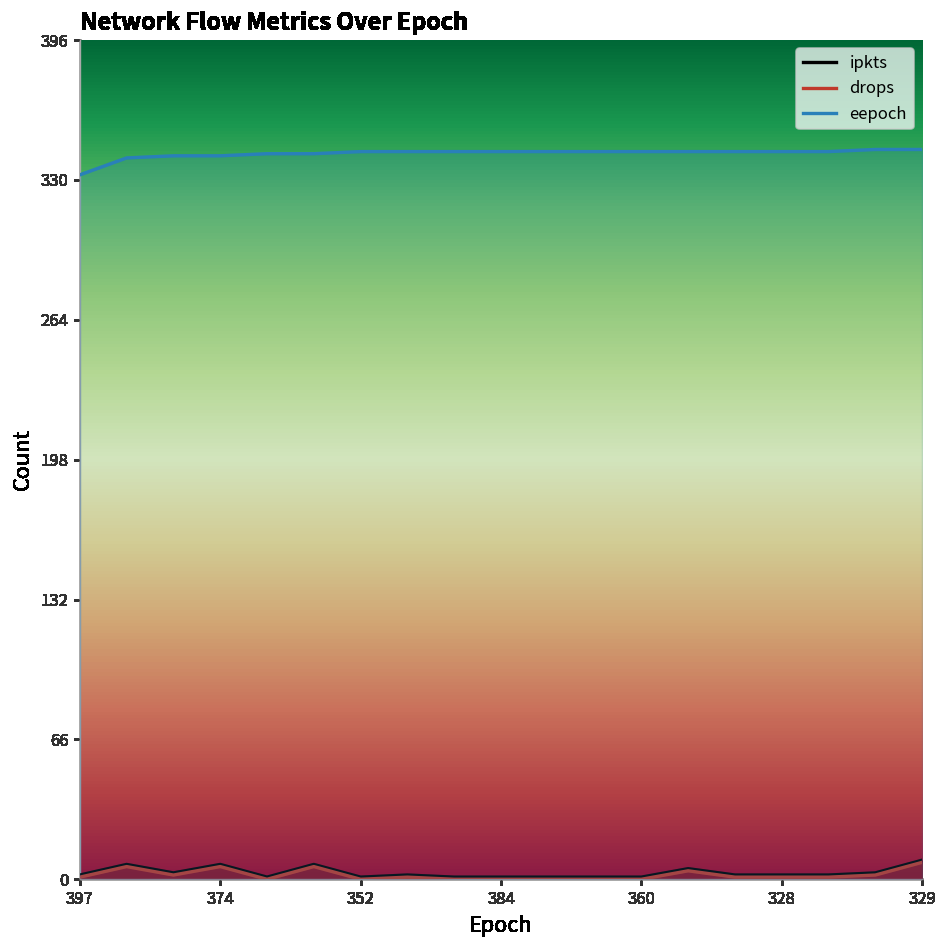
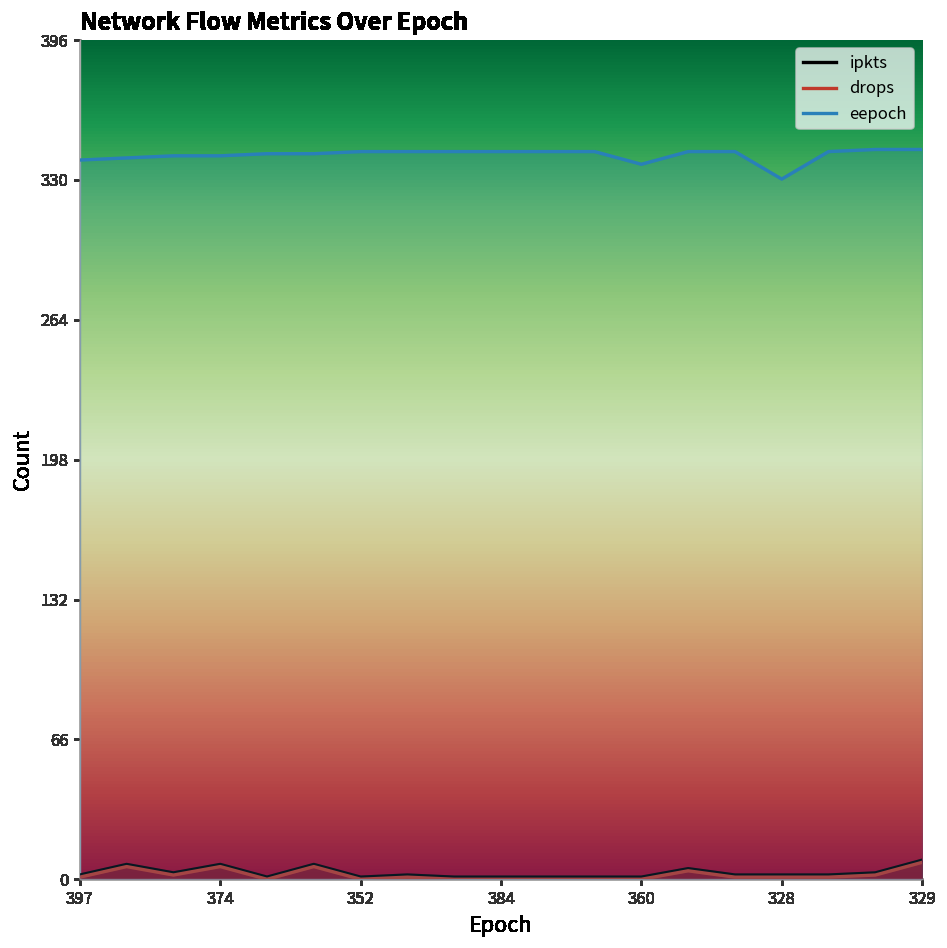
eepoch, 397: 333 -> 340
eepoch, 360: 344 -> 338
eepoch, 328: 344 -> 331
